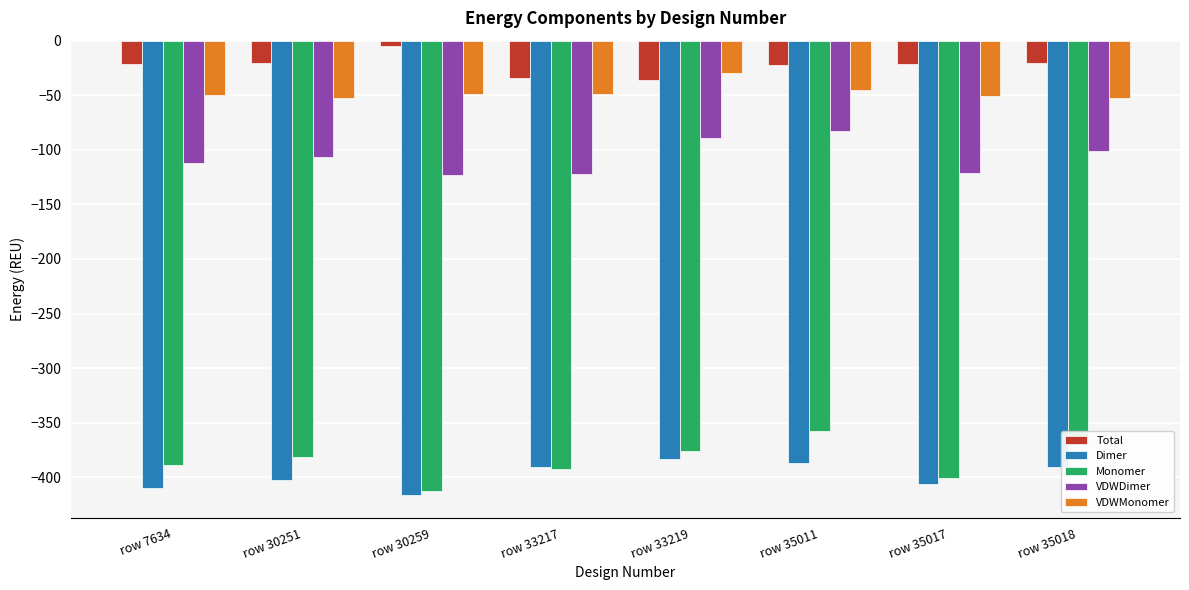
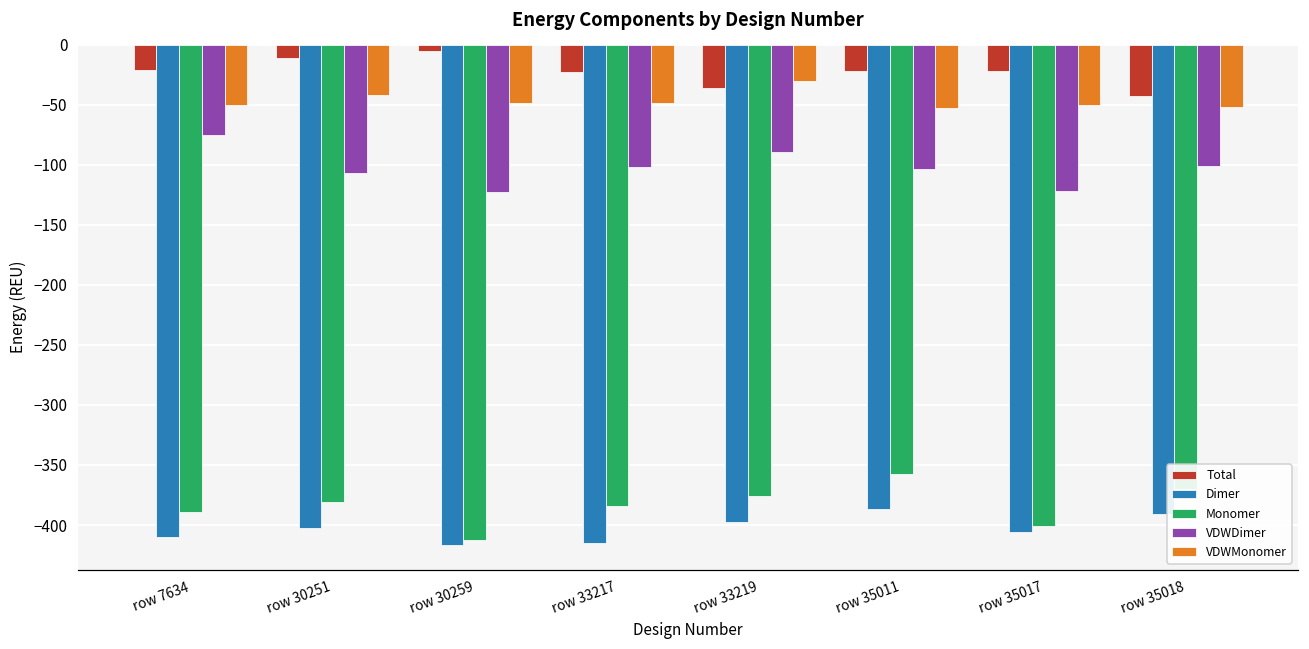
VDWDimer, row 7634: -112 -> -75
Total, row 30251: -21 -> -11
VDWMonomer, row 30251: -52 -> -42
Total, row 33217: -34 -> -22
Dimer, row 33217: -391 -> -415
Monomer, row 33217: -393 -> -384
VDWDimer, row 33217: -123 -> -102
Dimer, row 33219: -384 -> -397
VDWDimer, row 35011: -83 -> -103
VDWMonomer, row 35011: -45 -> -53
Total, row 35018: -21 -> -43
